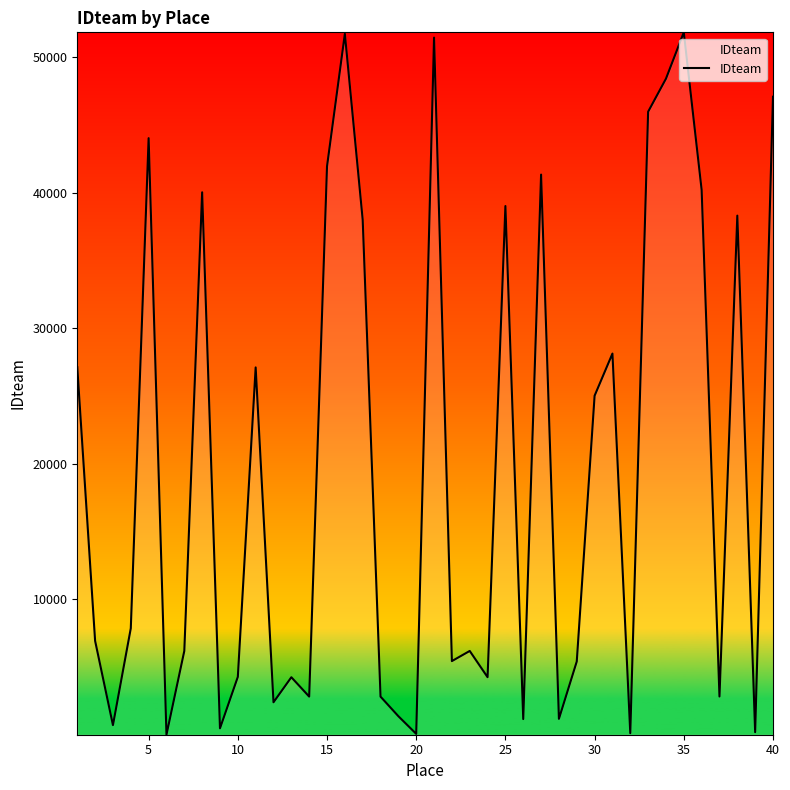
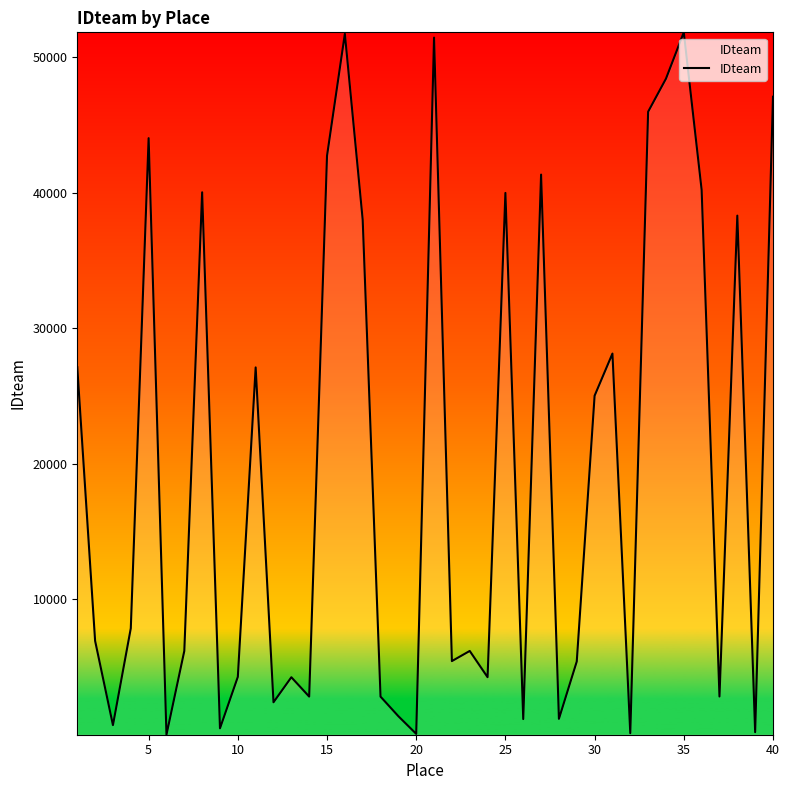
15: 42000 -> 42700
25: 39000 -> 40000
